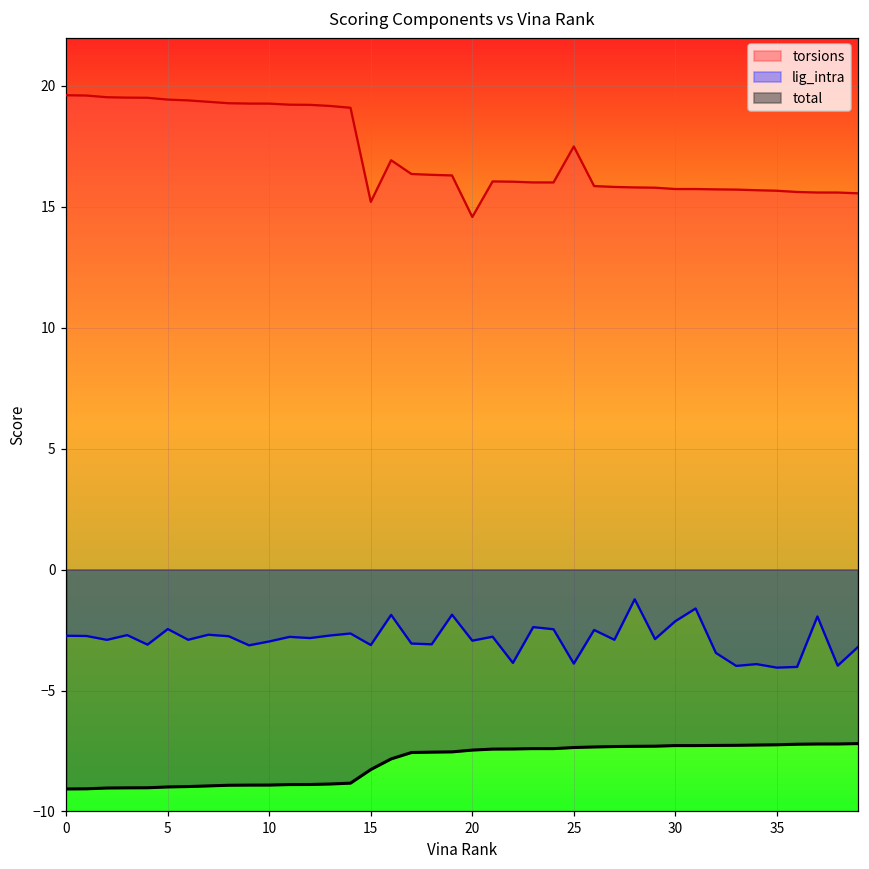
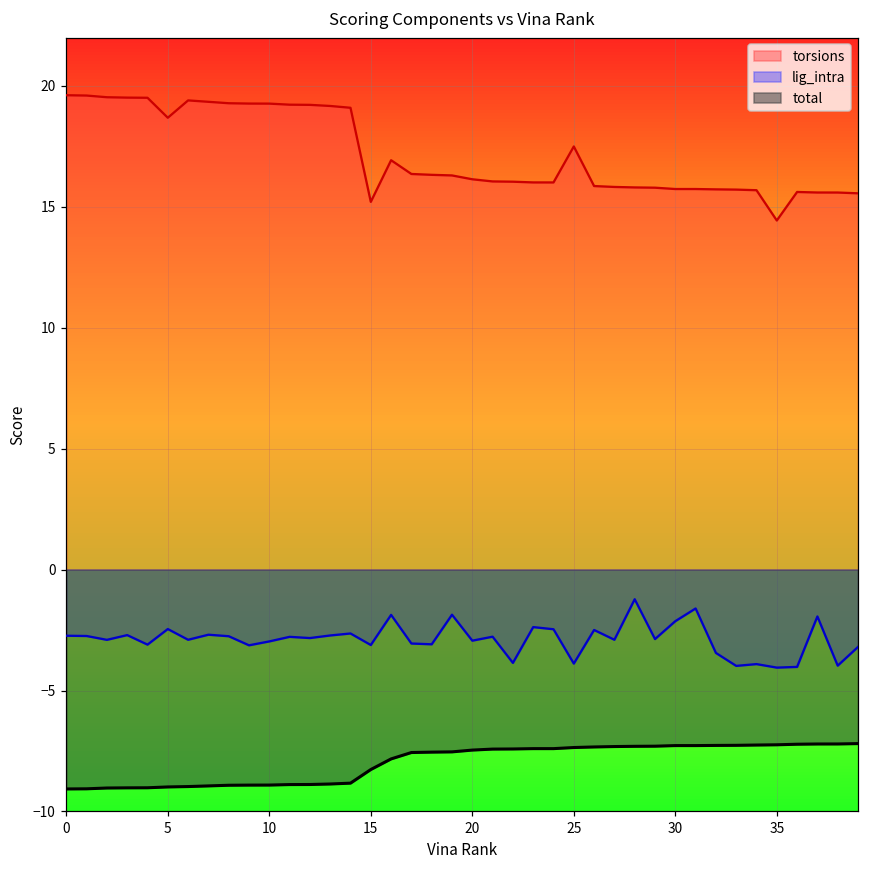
torsions, 5: 19.4 -> 18.7
torsions, 20: 14.6 -> 16.1
torsions, 35: 15.7 -> 14.4
